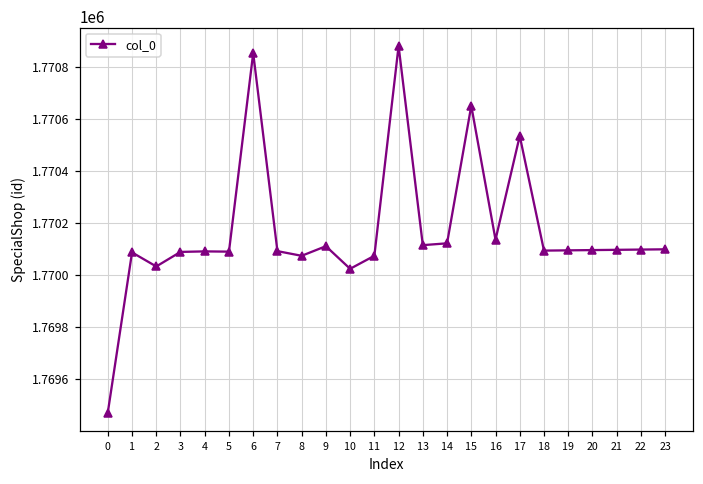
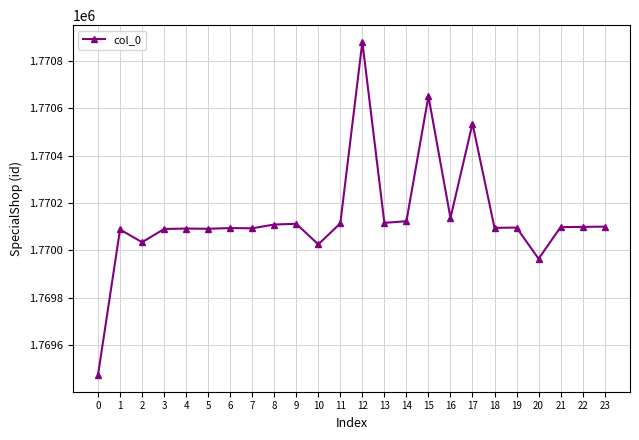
6: 1770860 -> 1770090
8: 1770080 -> 1770110
11: 1770080 -> 1770110
20: 1770100 -> 1769960
